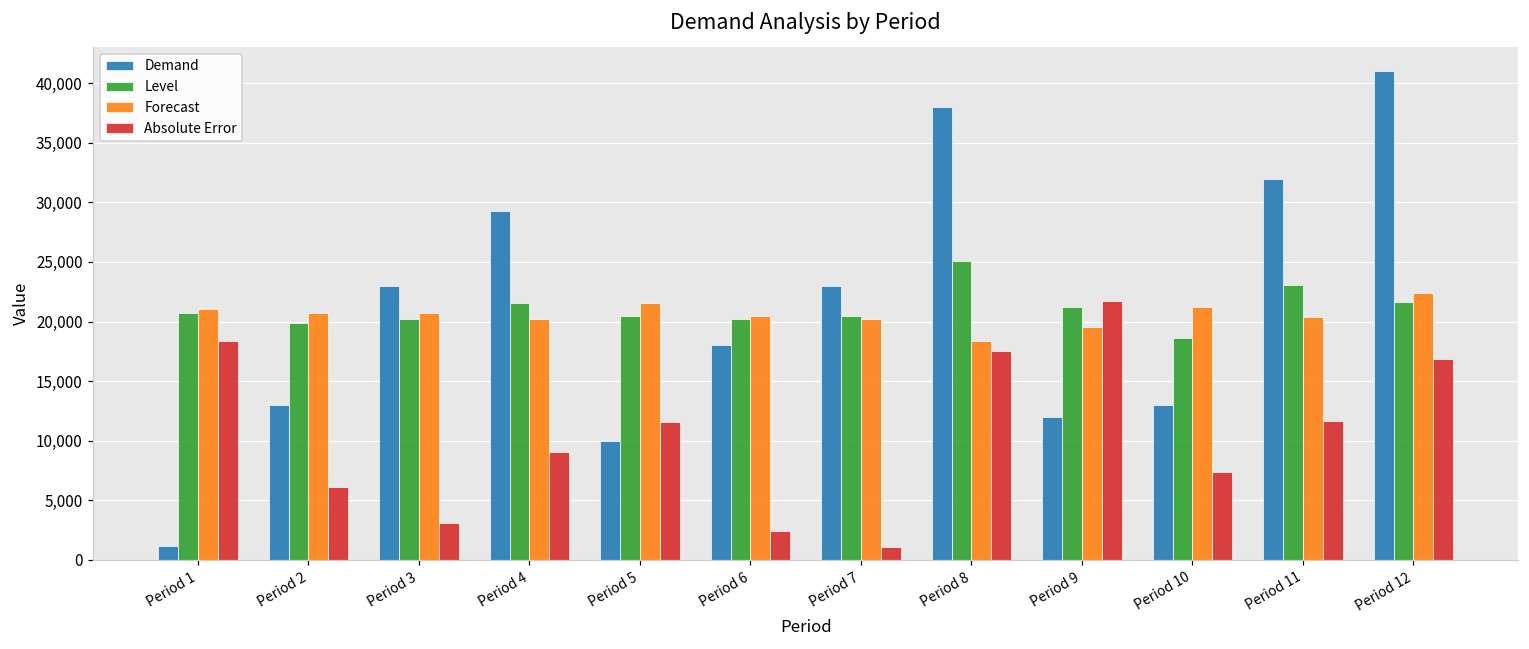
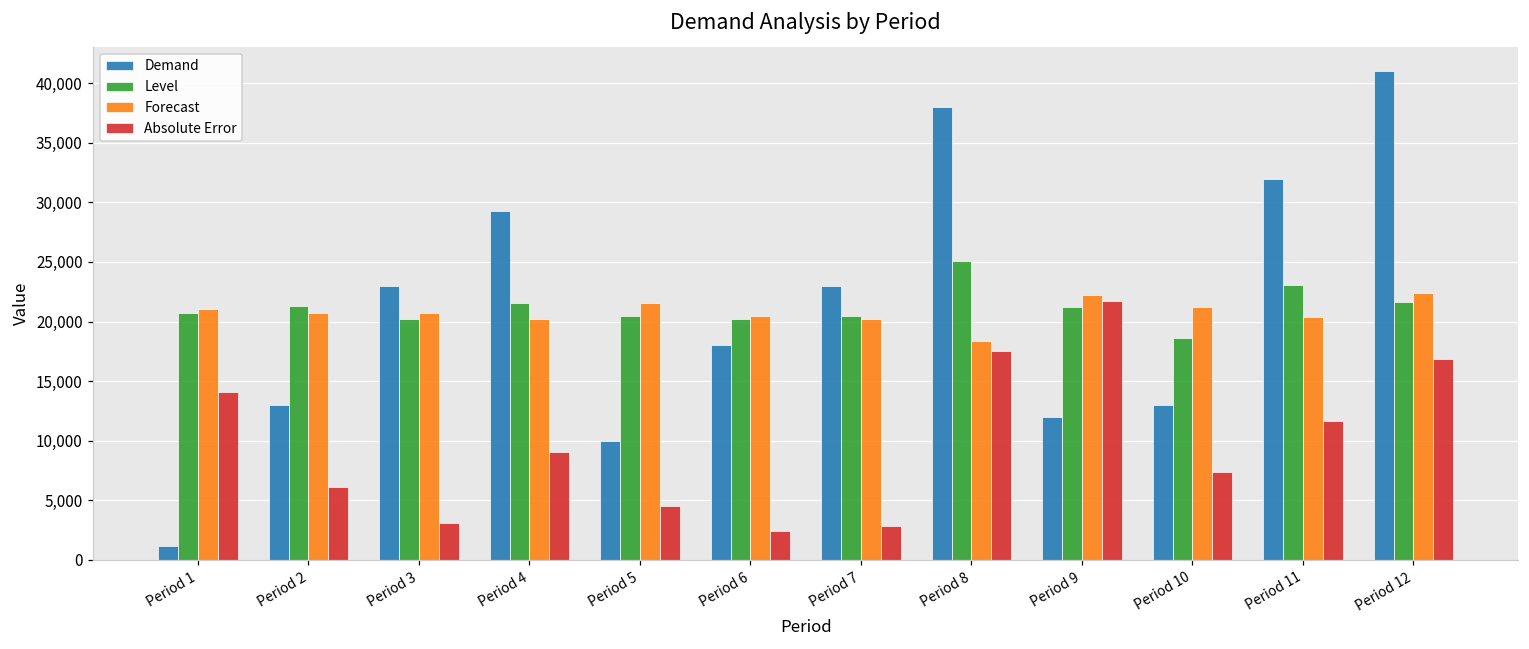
Absolute Error, Period 1: 18,400 -> 14,100
Level, Period 2: 19,900 -> 21,300
Absolute Error, Period 5: 11,600 -> 4,500
Absolute Error, Period 7: 1,100 -> 2,800
Forecast, Period 9: 19,600 -> 22,200
